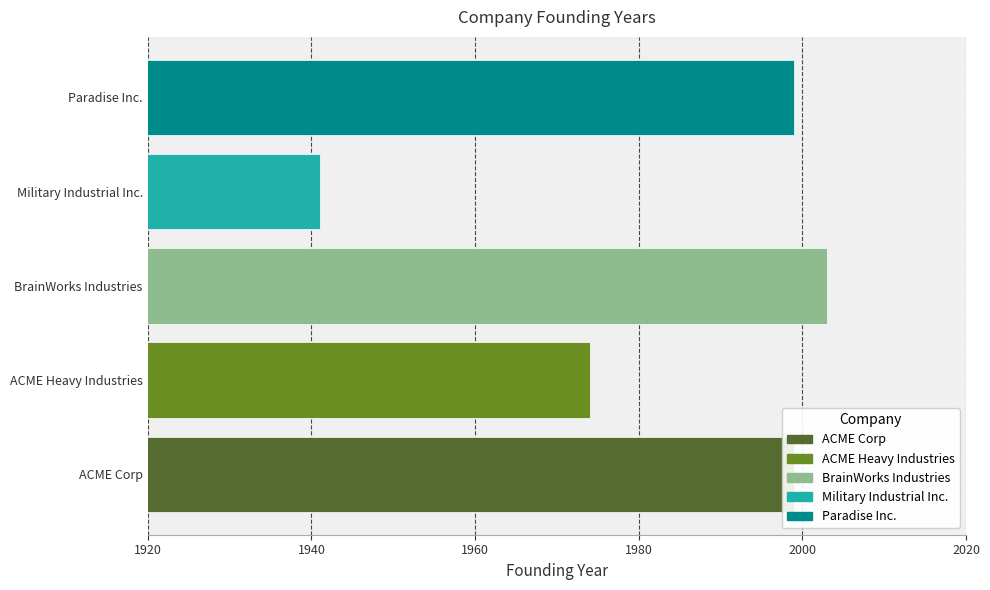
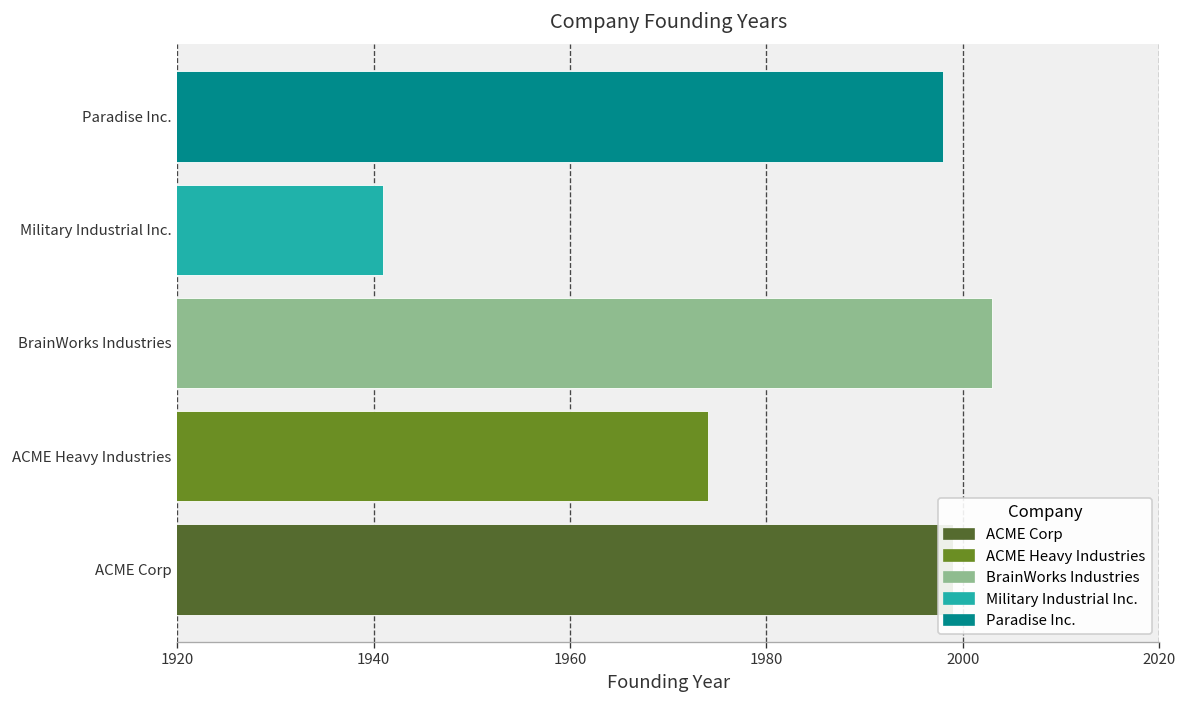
Paradise Inc.: 1999 -> 1998
